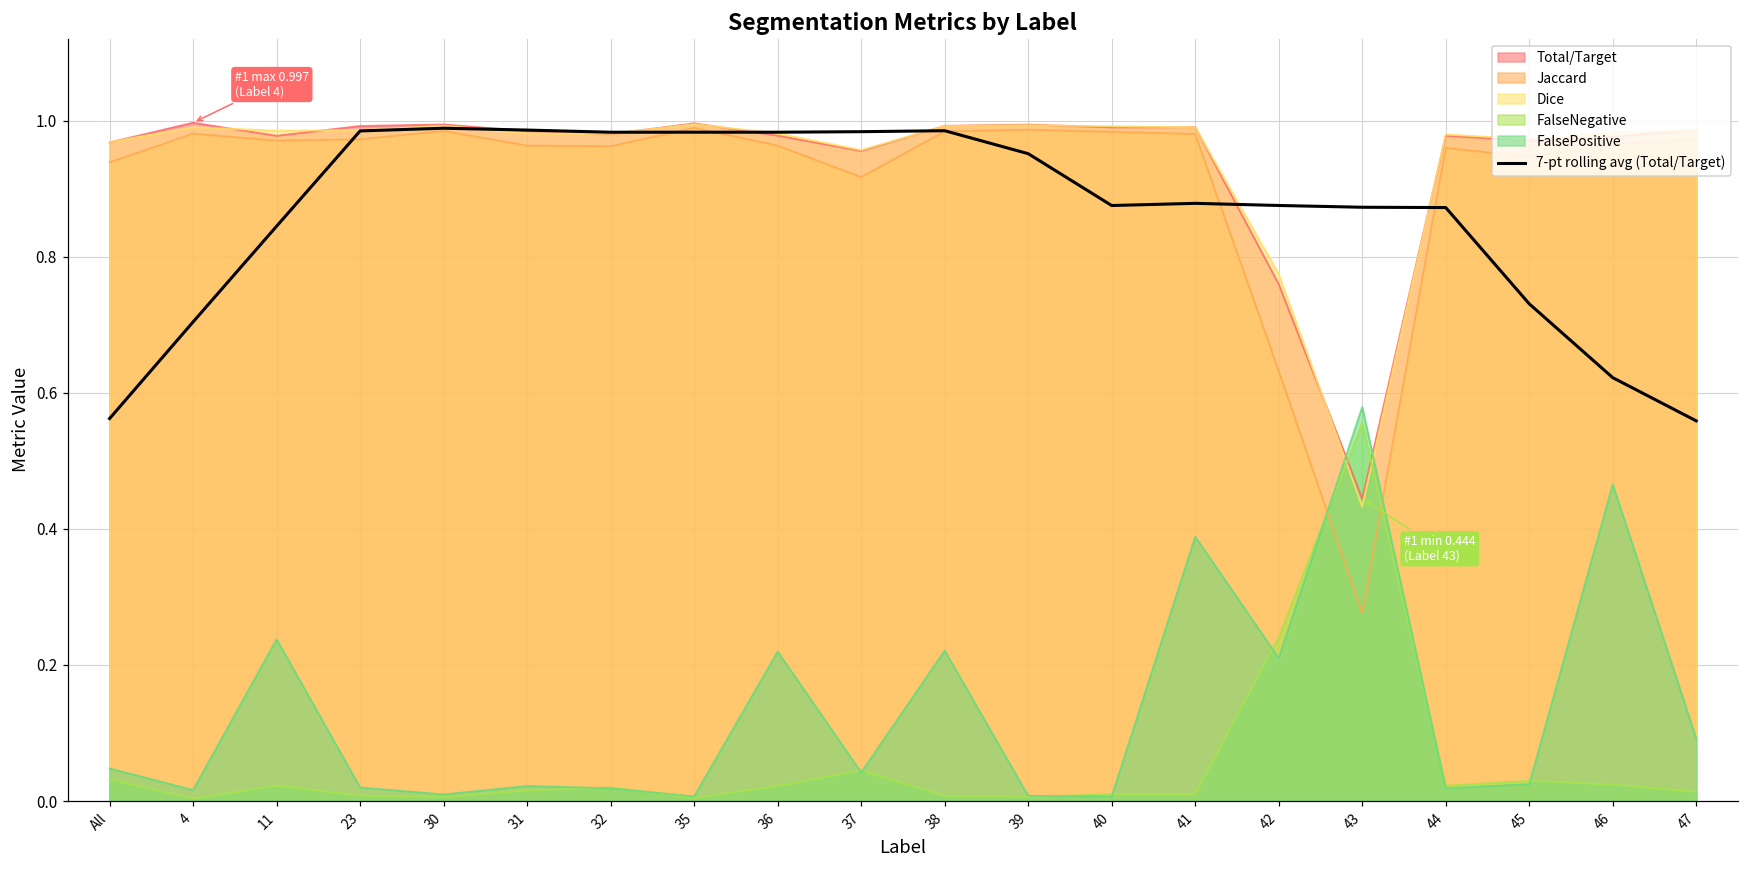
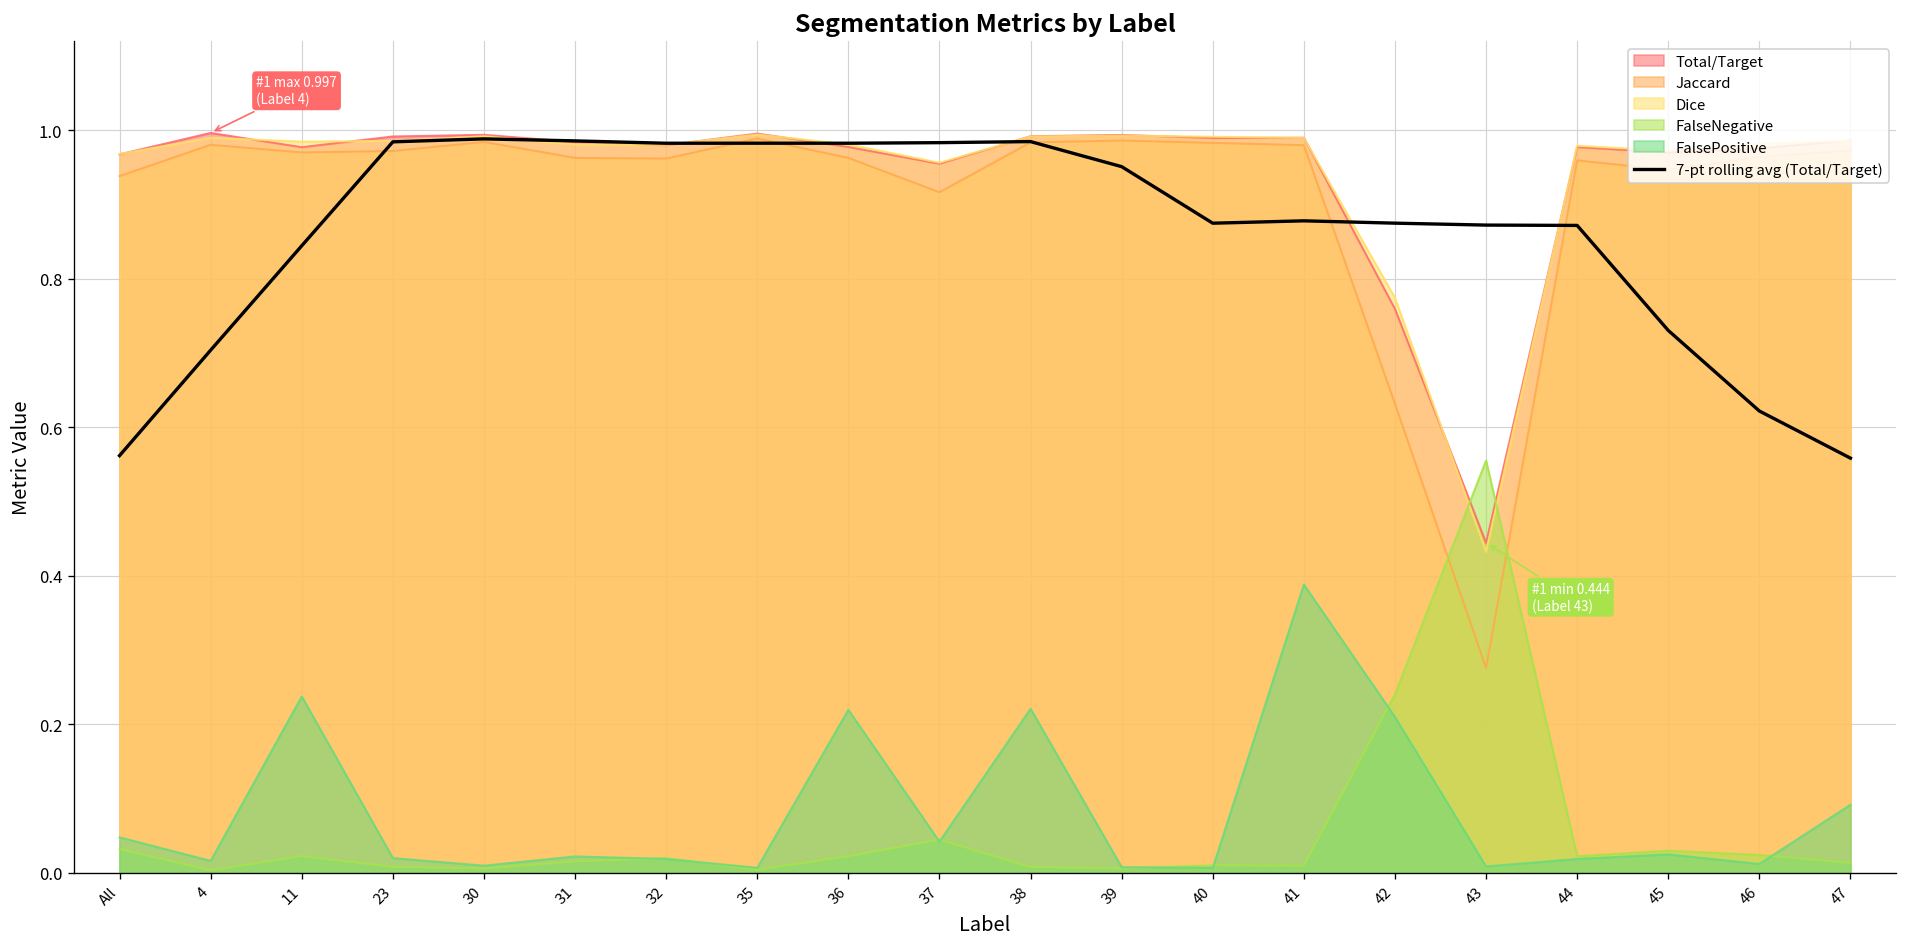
FalsePositive, 43: 0.58 -> 0.01
FalsePositive, 46: 0.47 -> 0.01
